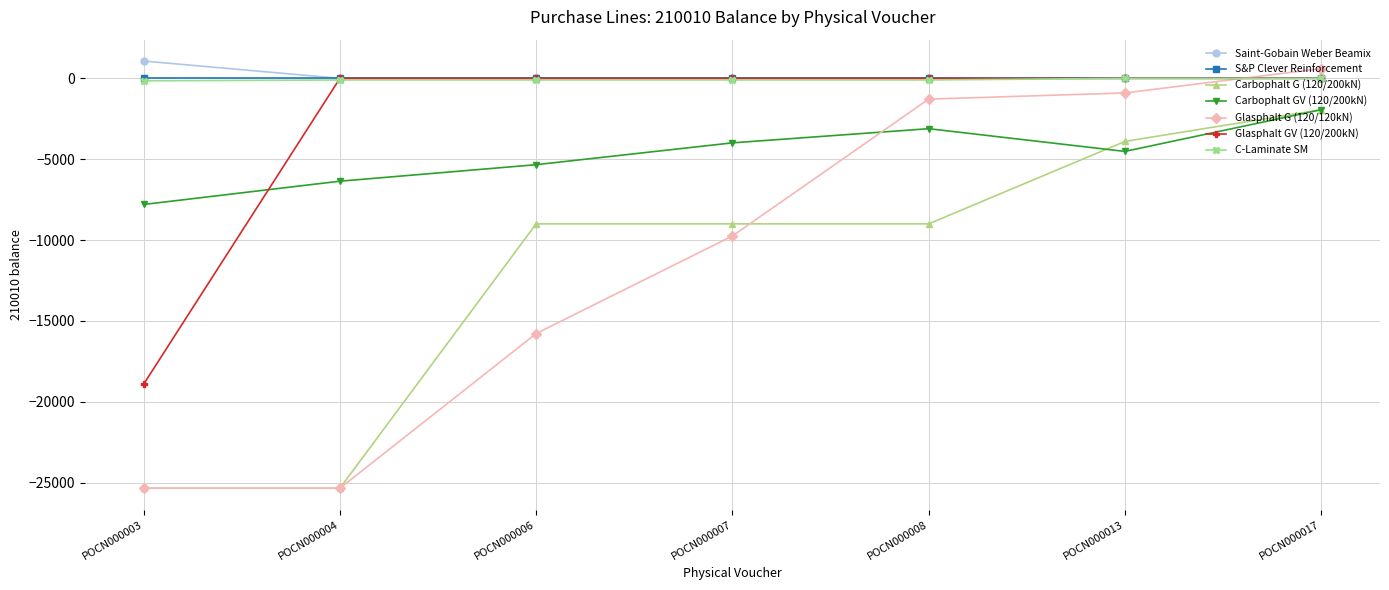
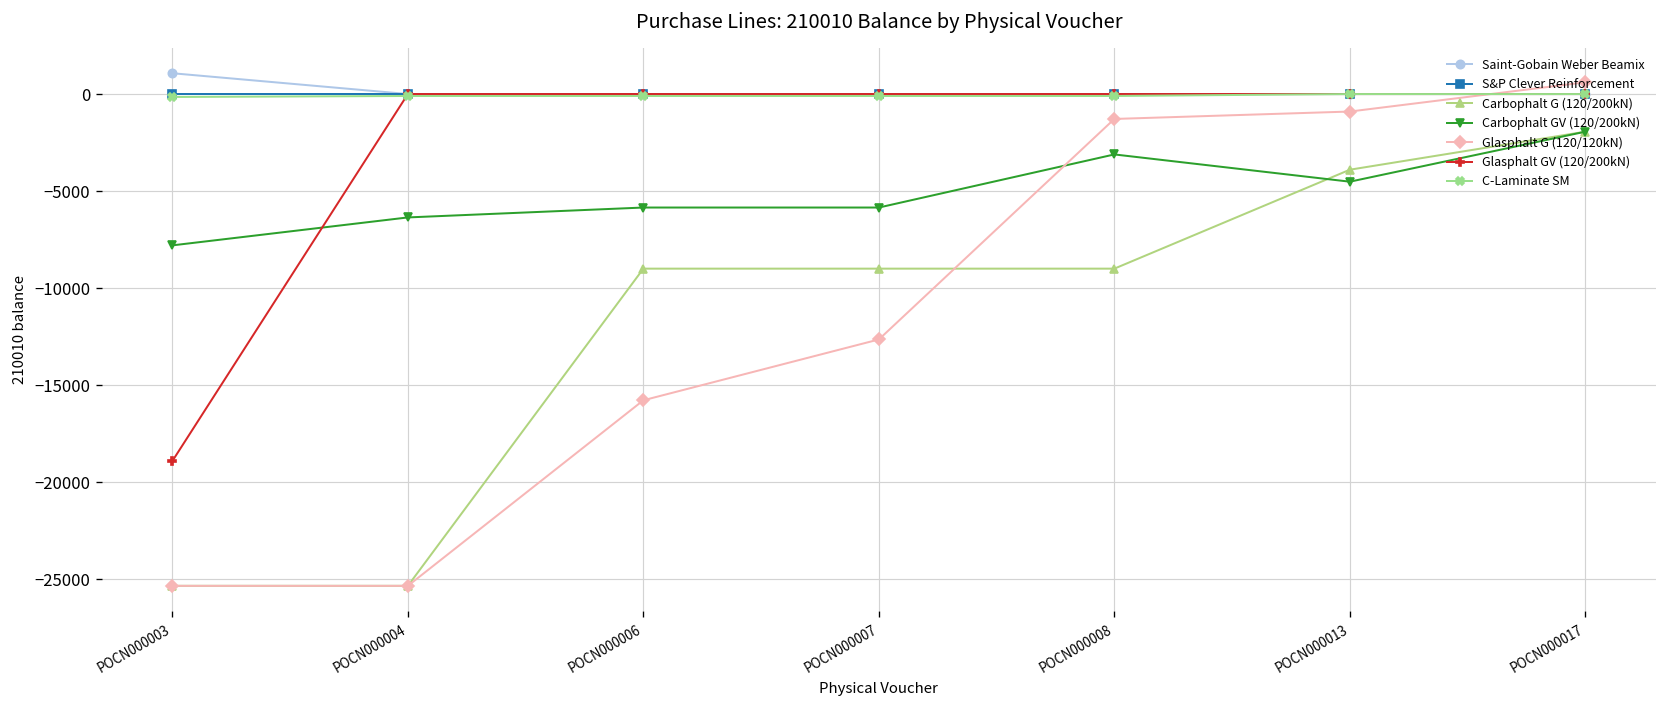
Carbophalt GV (120/200kN), POCN000006: -5300 -> -5900
Carbophalt GV (120/200kN), POCN000007: -4000 -> -5900
Glasphalt G (120/120kN), POCN000007: -9800 -> -12700
